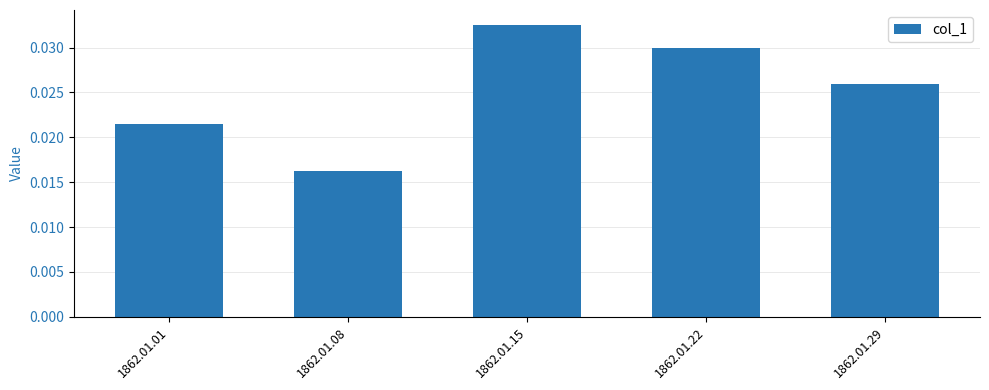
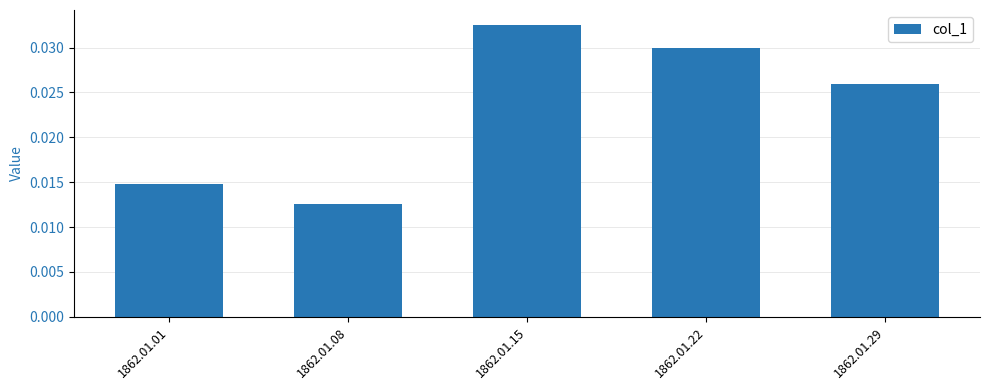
1862.01.01: 0.021 -> 0.015
1862.01.08: 0.016 -> 0.013
